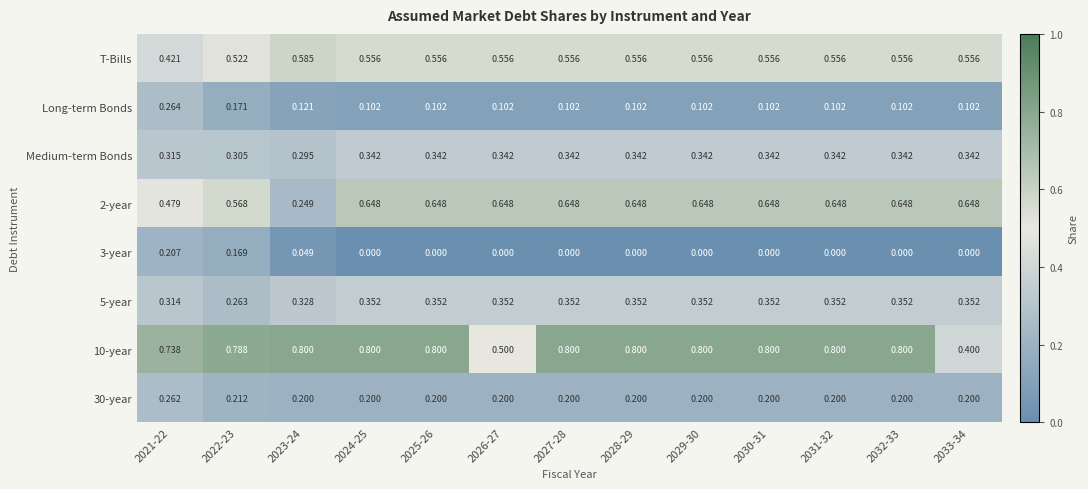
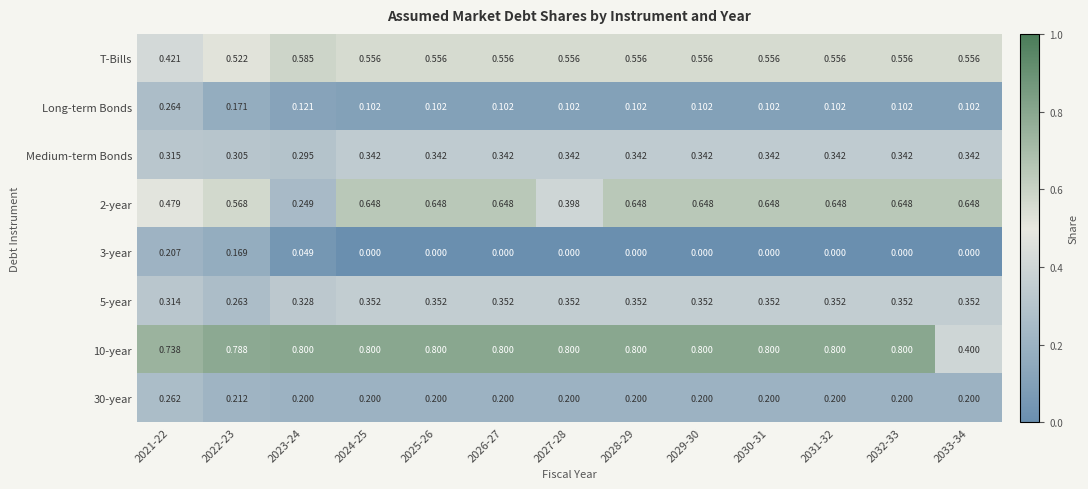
2-year, 2027-28: 0.648 -> 0.398
10-year, 2026-27: 0.500 -> 0.800
